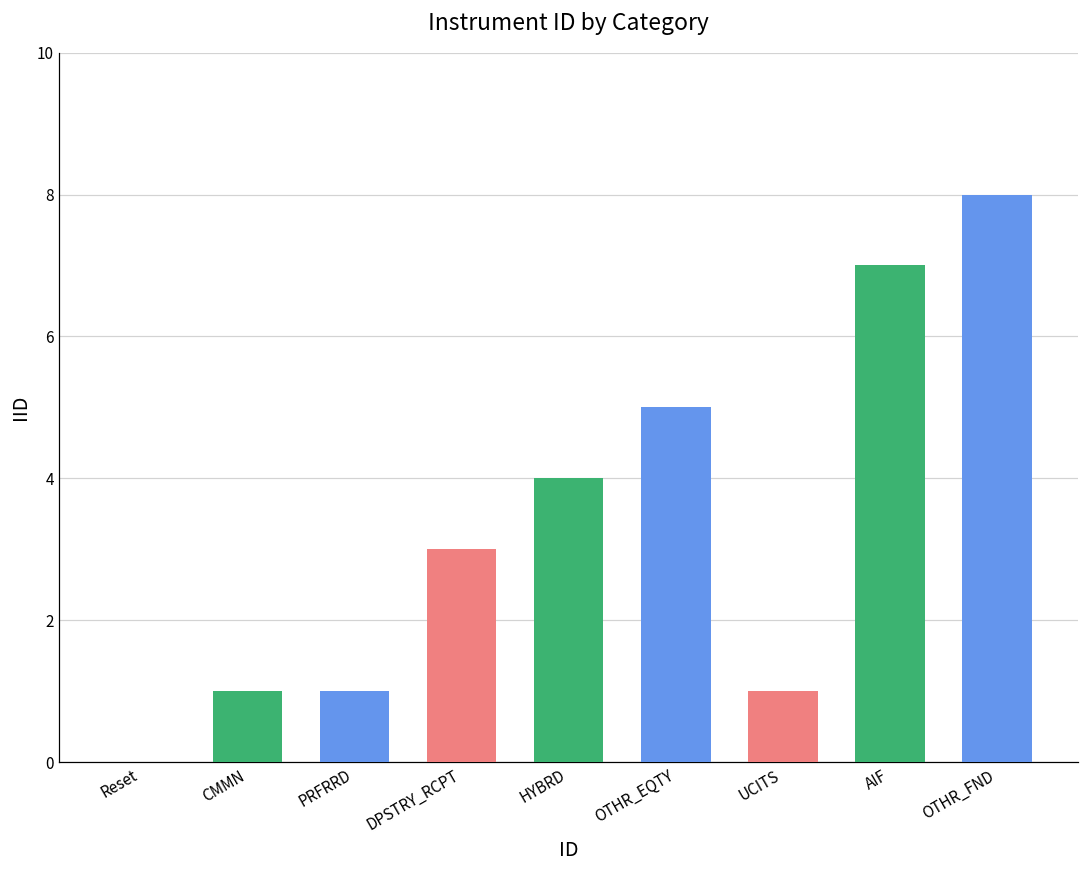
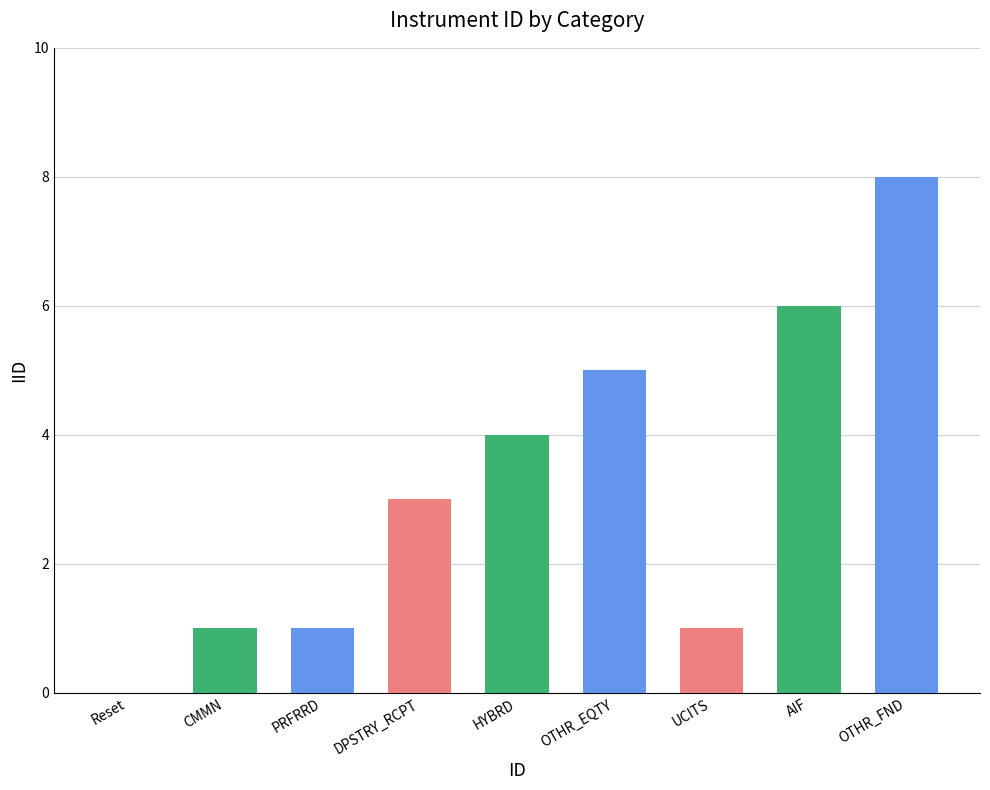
AIF: 7 -> 6
